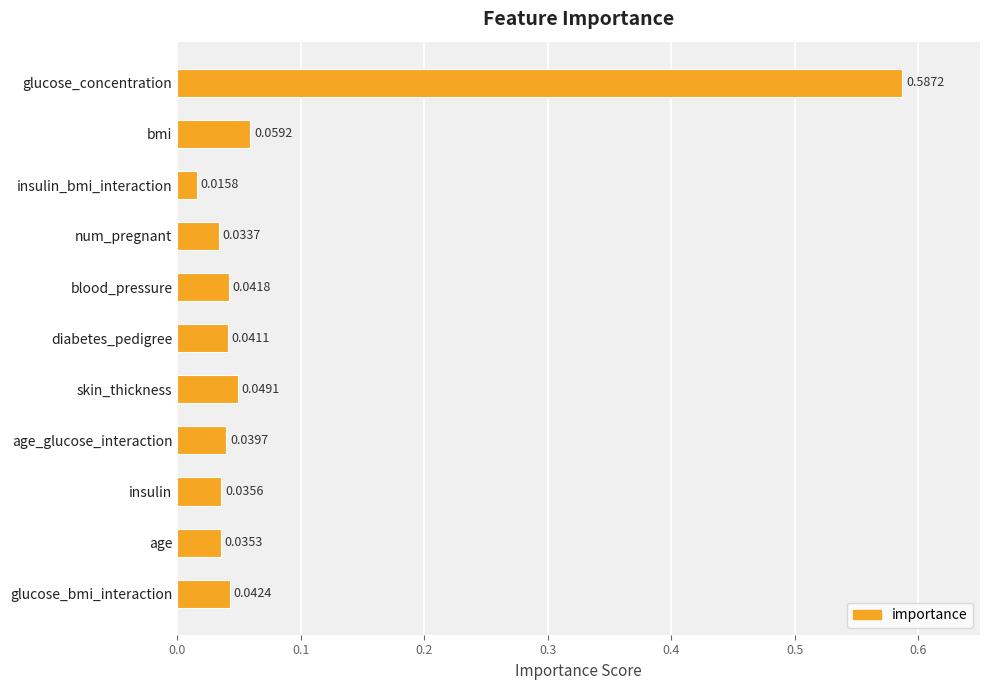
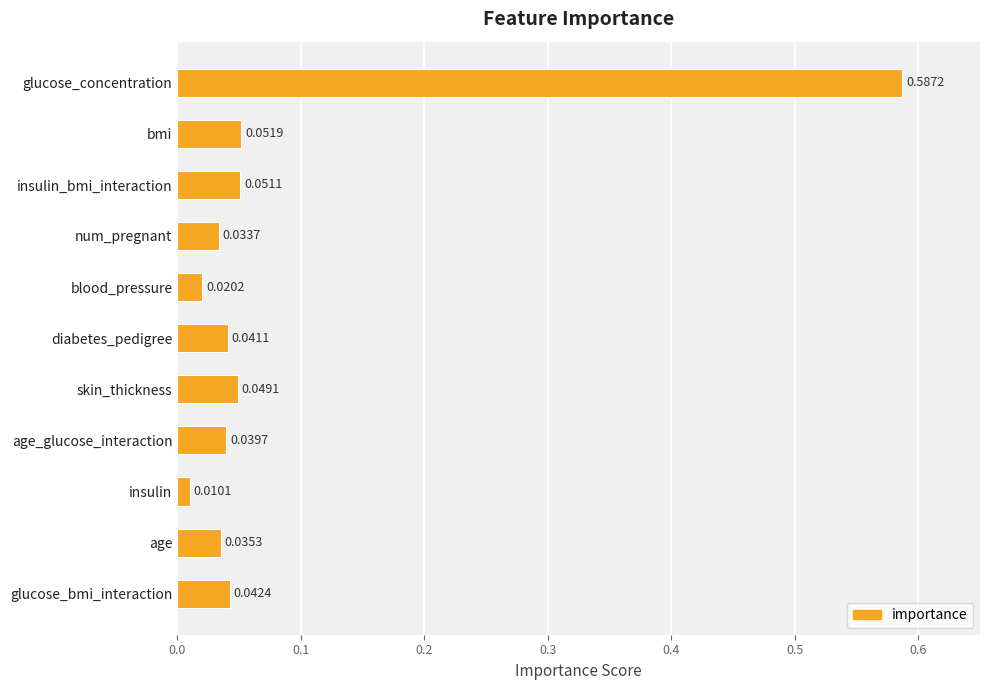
bmi: 0.0592 -> 0.0519
insulin_bmi_interaction: 0.0158 -> 0.0511
blood_pressure: 0.0418 -> 0.0202
insulin: 0.0356 -> 0.0101
